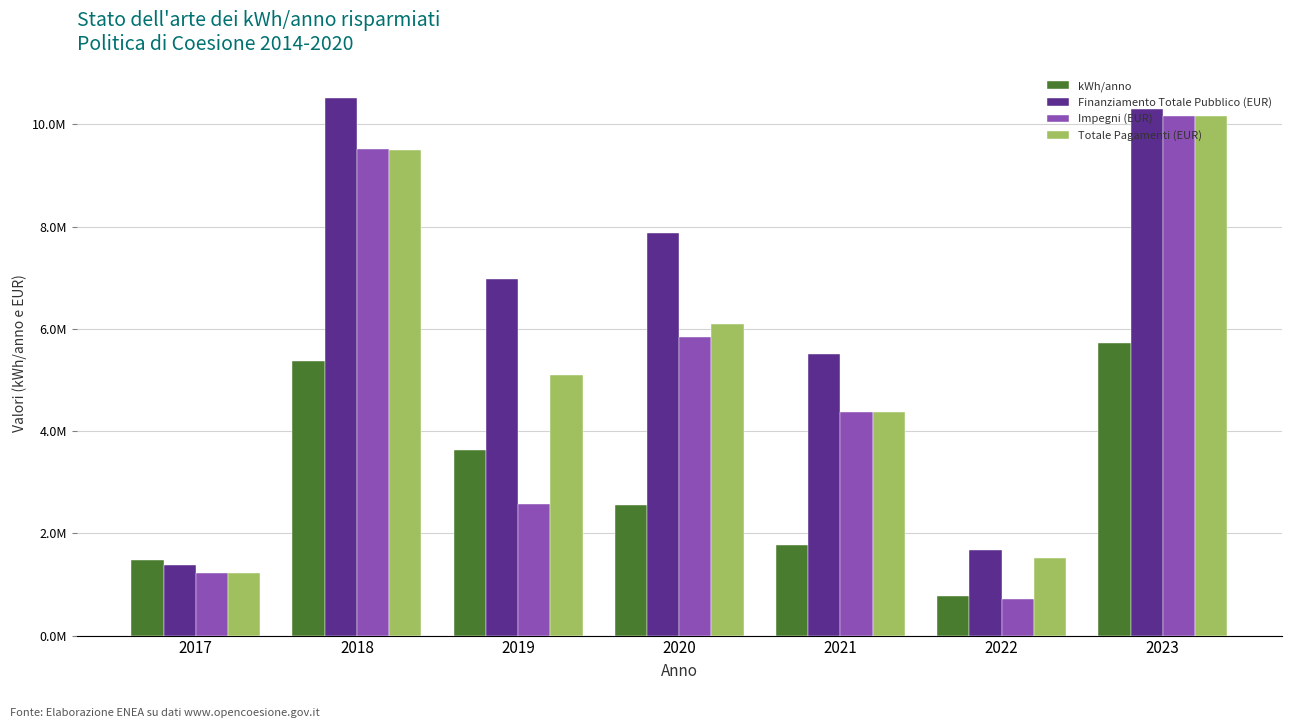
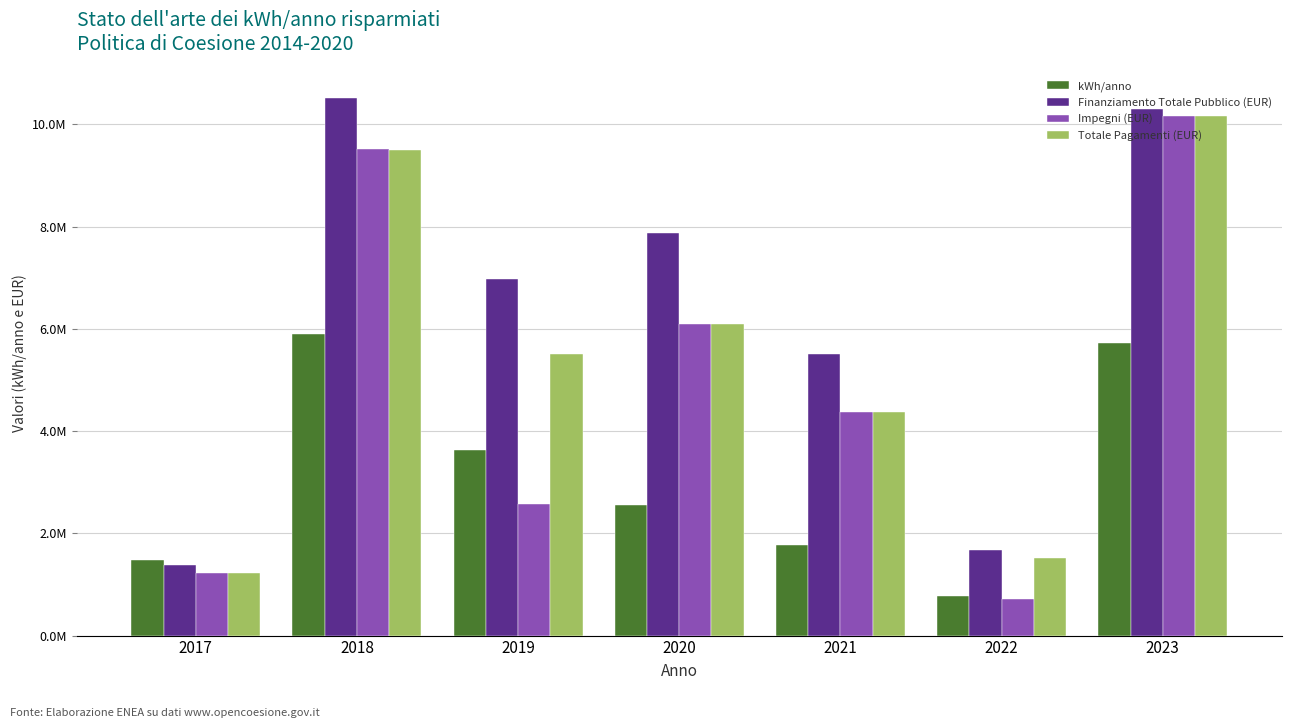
kWh/anno, 2018: 5400000 -> 5900000
Totale Pagamenti (EUR), 2019: 5100000 -> 5500000
Impegni (EUR), 2020: 5800000 -> 6100000
